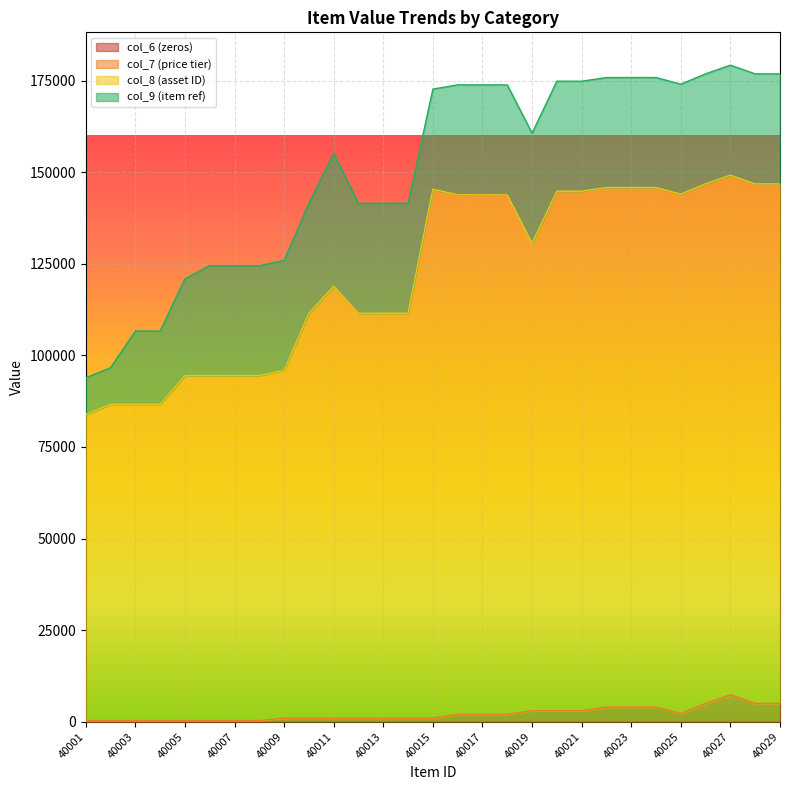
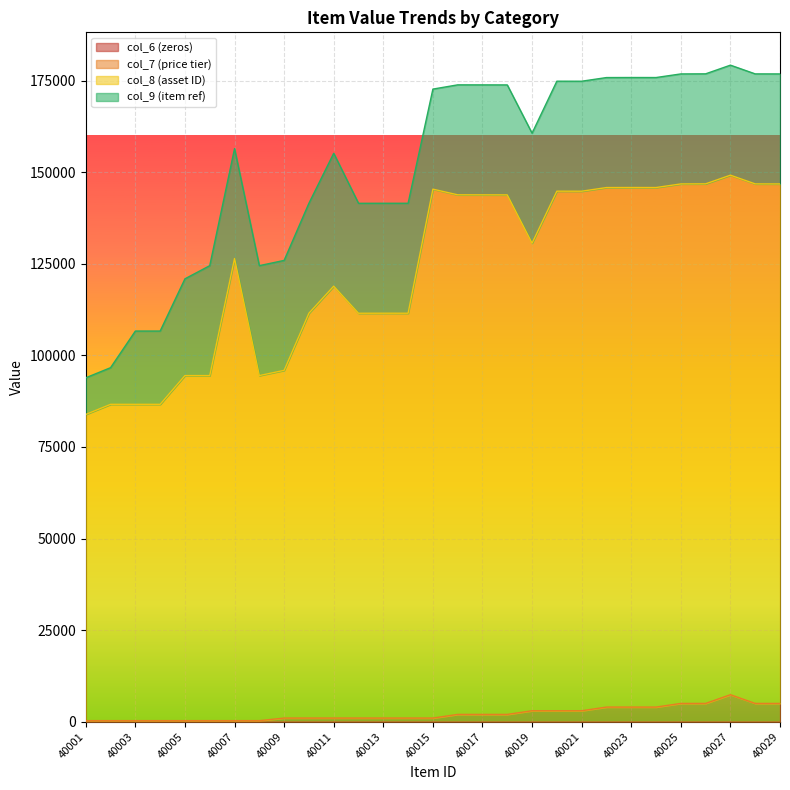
col_8 (asset ID), 40007: 94000 -> 126000
col_7 (price tier), 40025: 2000 -> 5000
